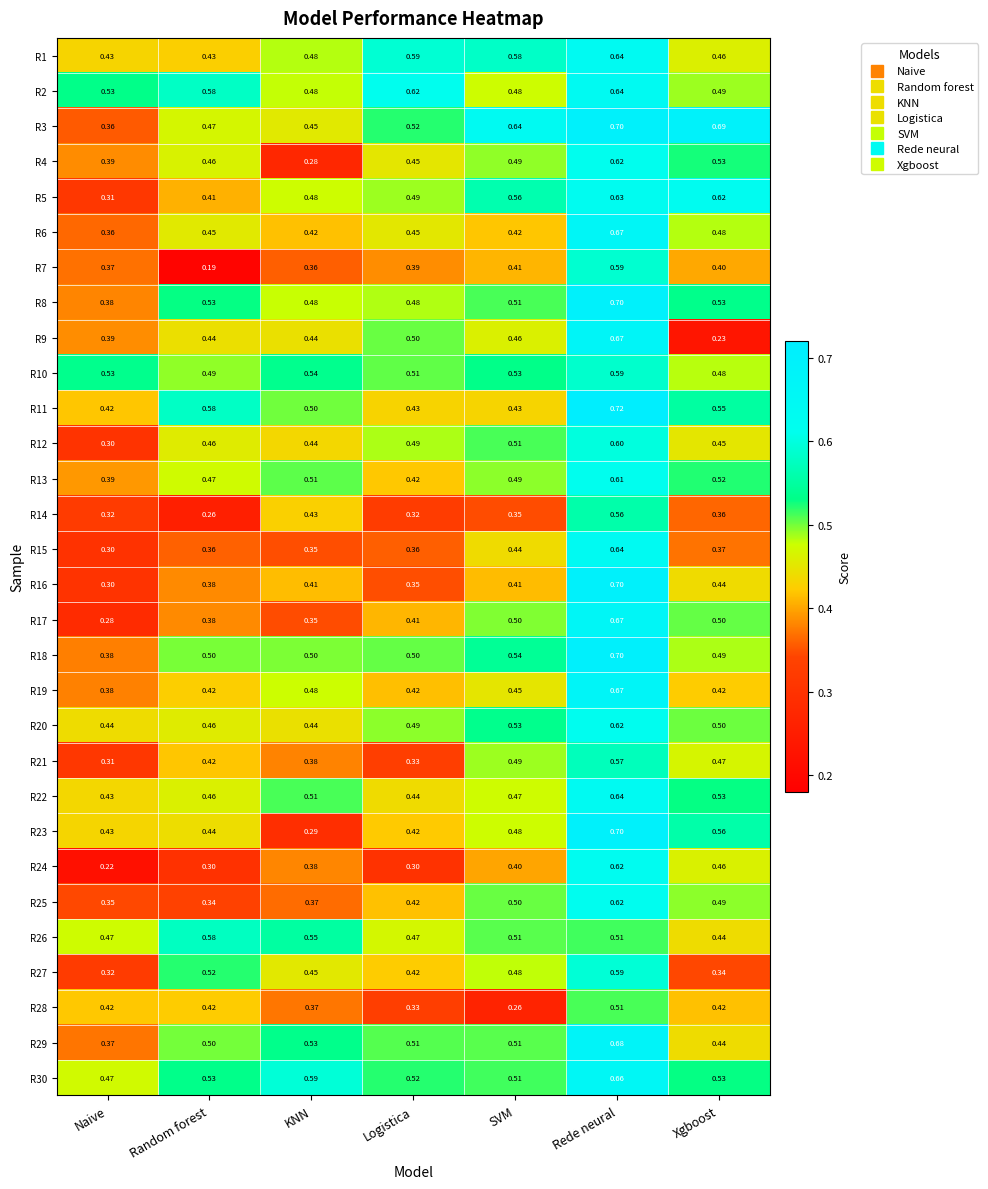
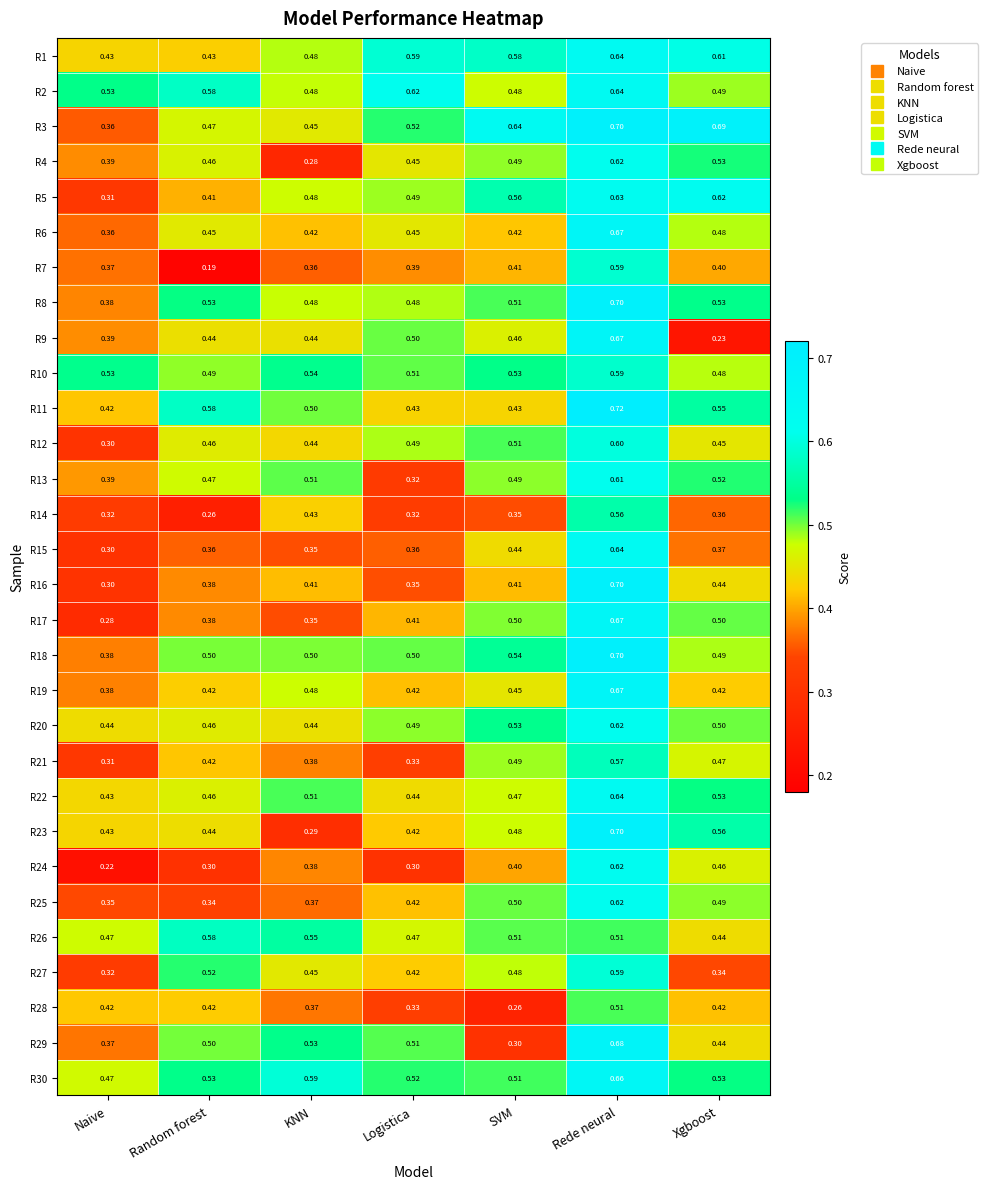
R1, Xgboost: 0.46 -> 0.61
R13, Logistica: 0.42 -> 0.32
R29, SVM: 0.51 -> 0.30
